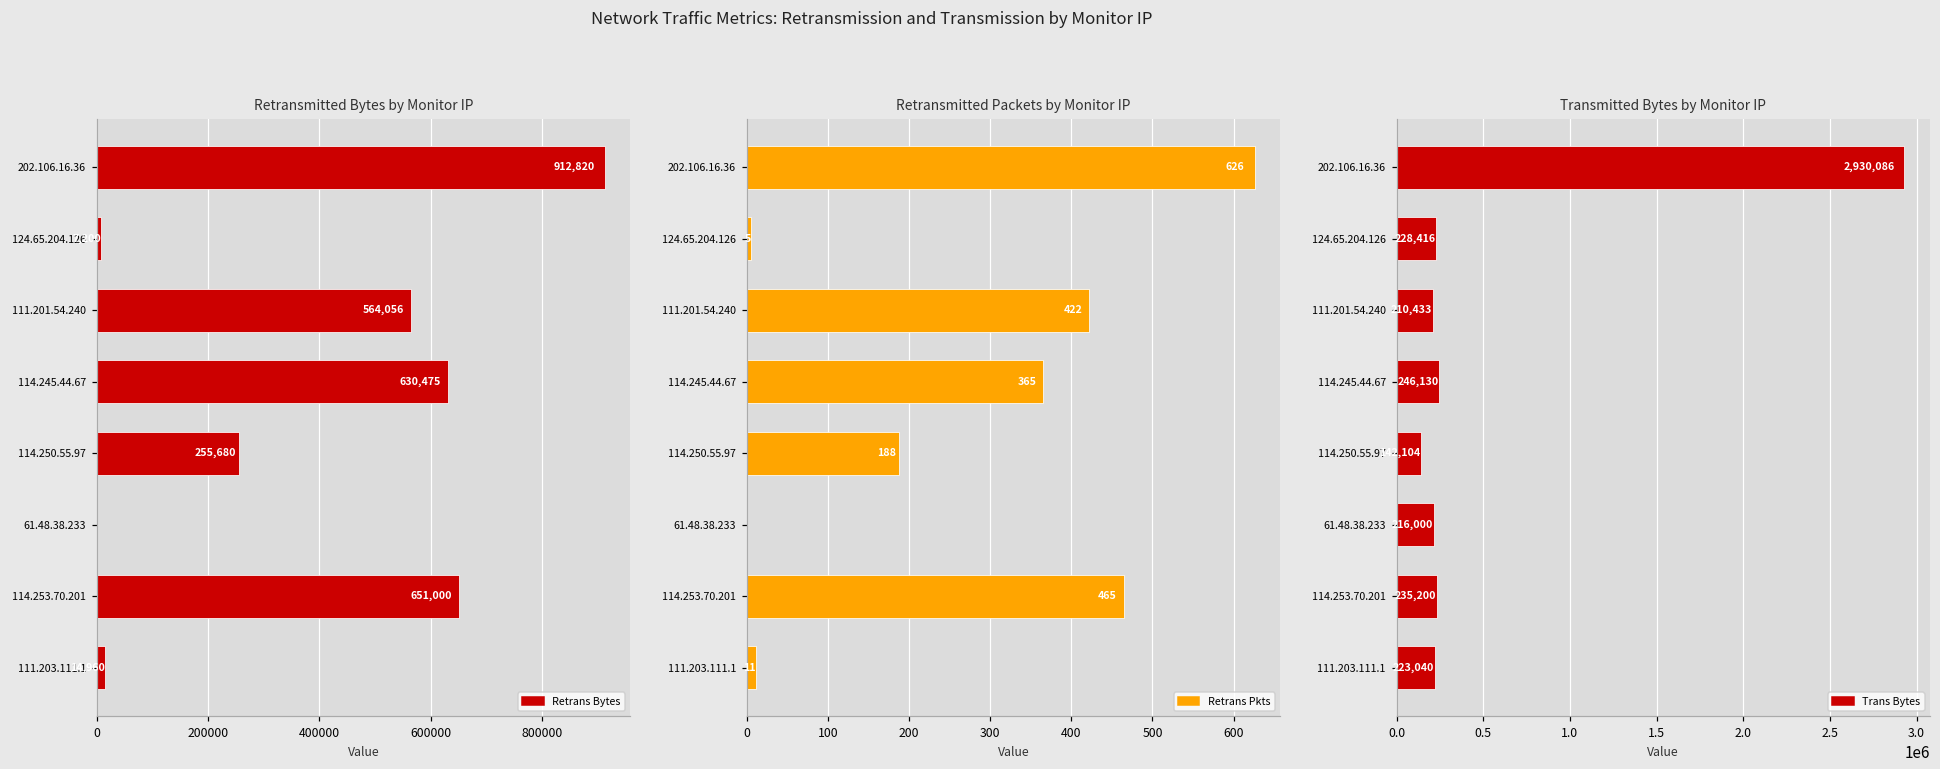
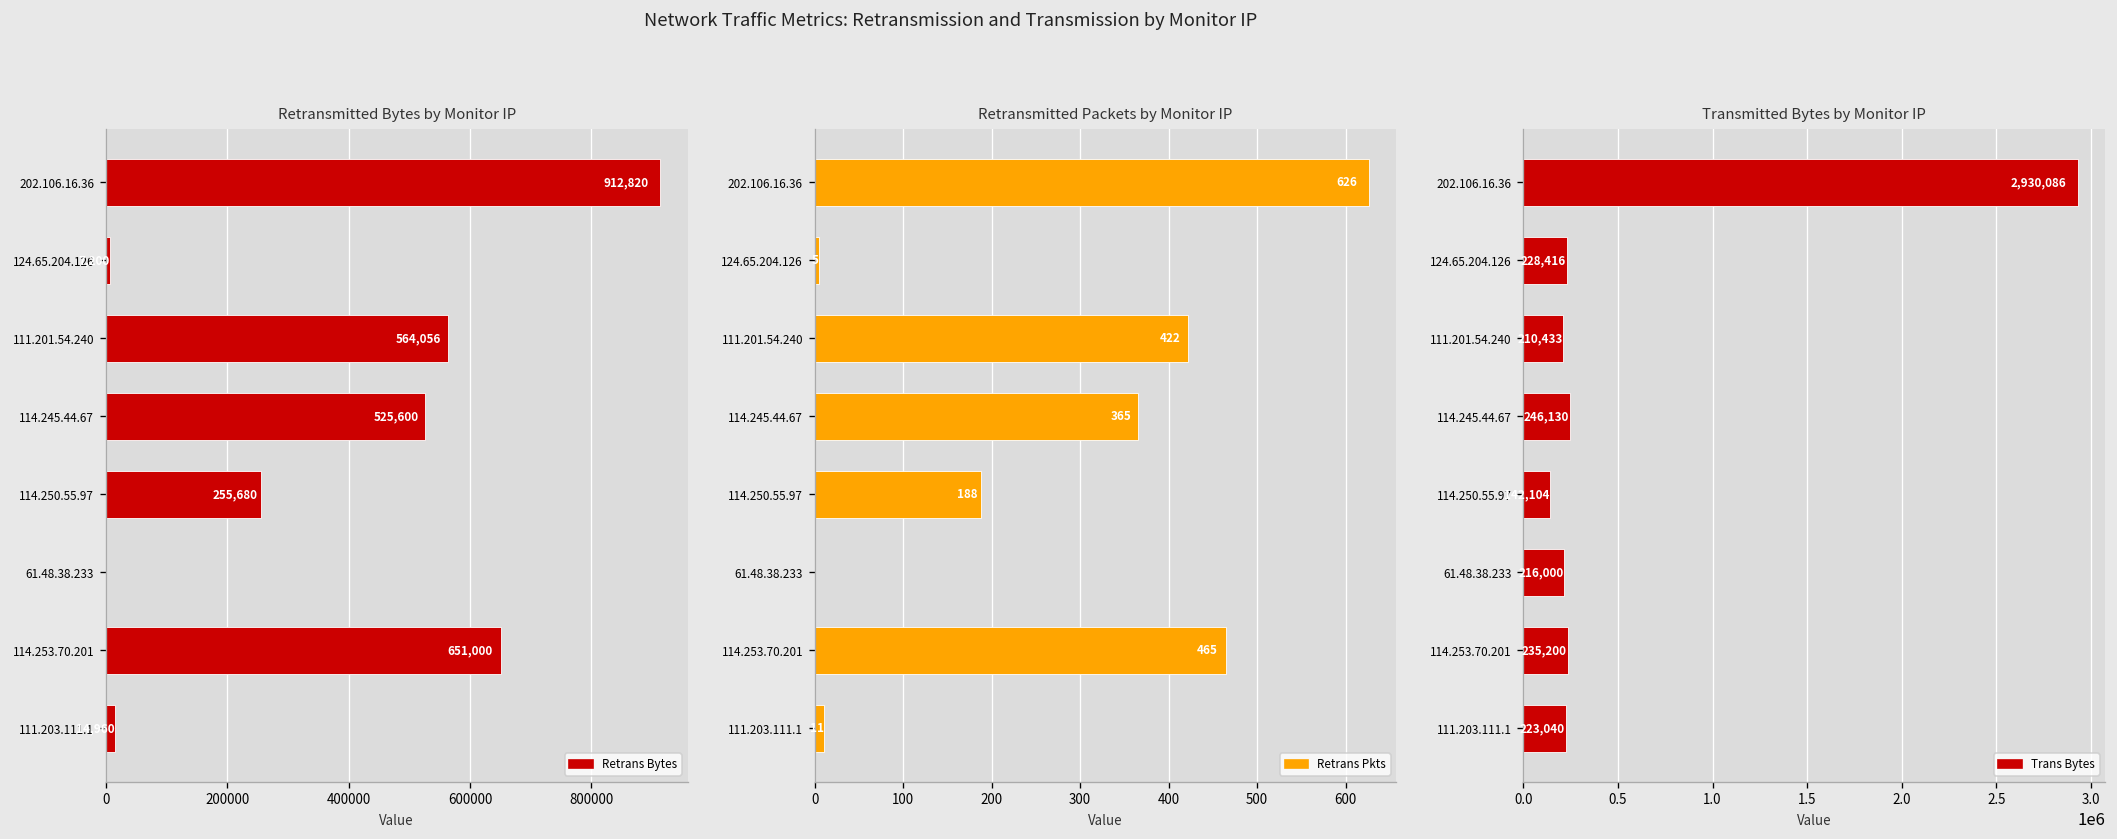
Retransmitted Bytes by Monitor IP, 114.245.44.67: 630,475 -> 525,600
